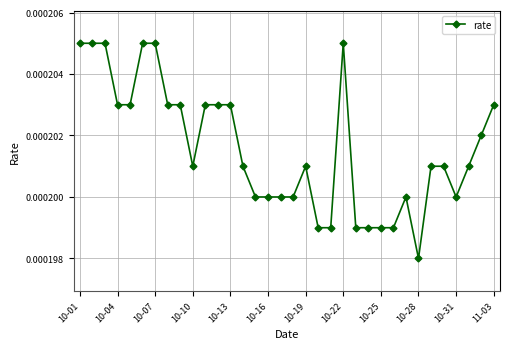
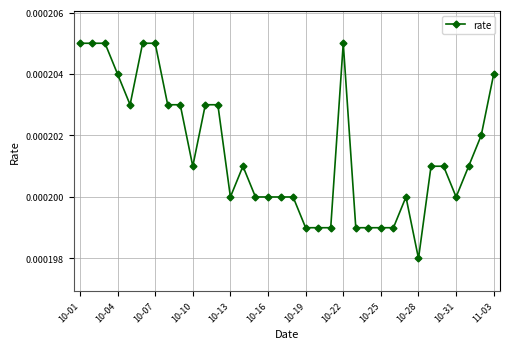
10-04: 0.000203 -> 0.000204
10-13: 0.000203 -> 0.000200
10-19: 0.000201 -> 0.000199
11-03: 0.000203 -> 0.000204
